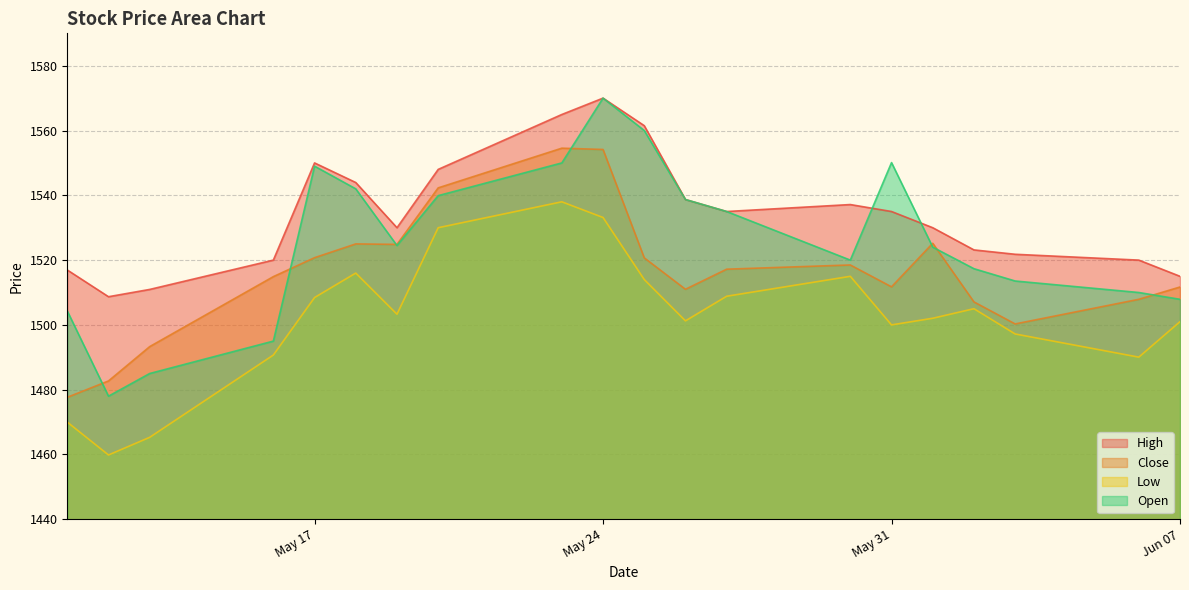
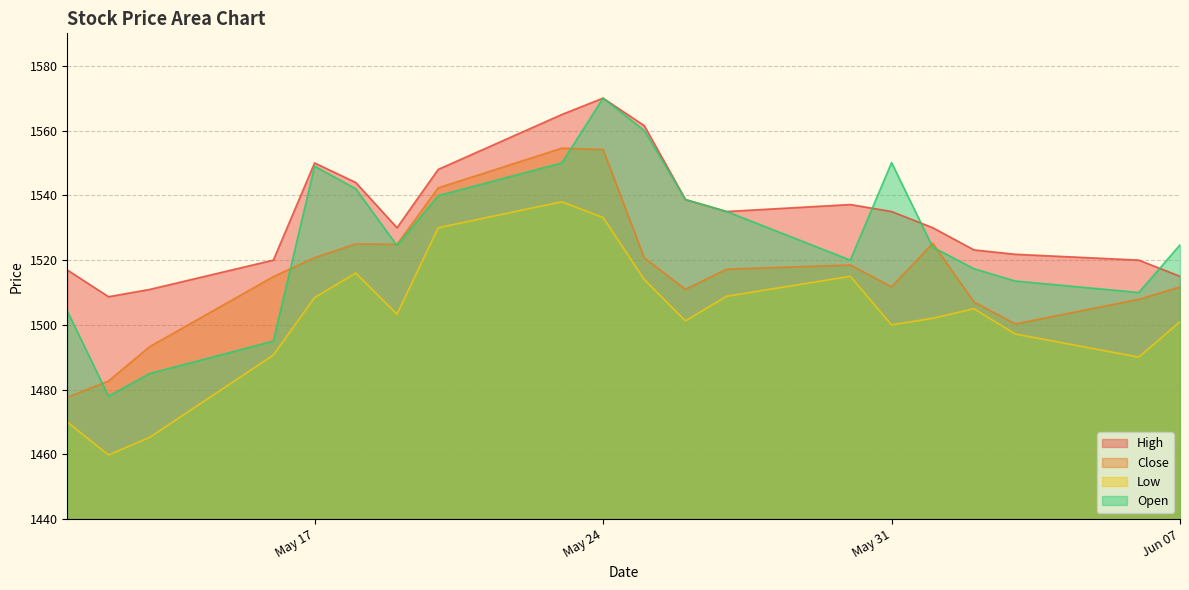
Open, Jun 07: 1508 -> 1525
